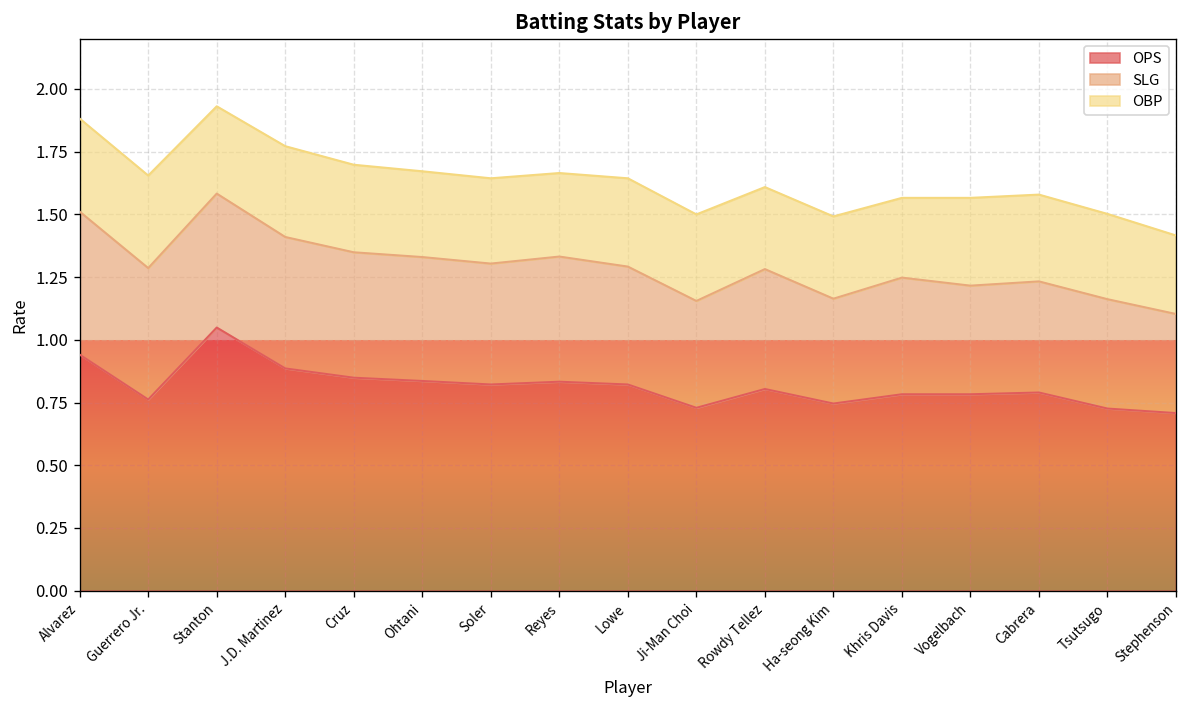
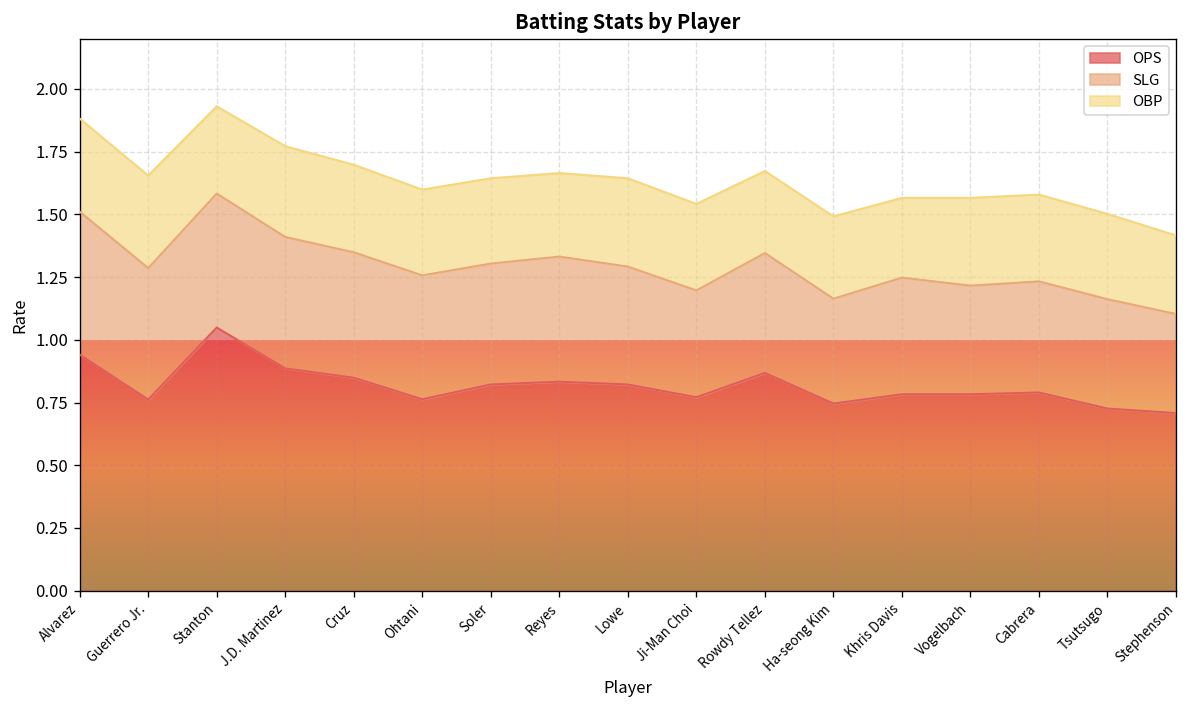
OPS, Ohtani: 0.84 -> 0.76
OPS, Ji-Man Choi: 0.73 -> 0.77
OPS, Rowdy Tellez: 0.80 -> 0.87
